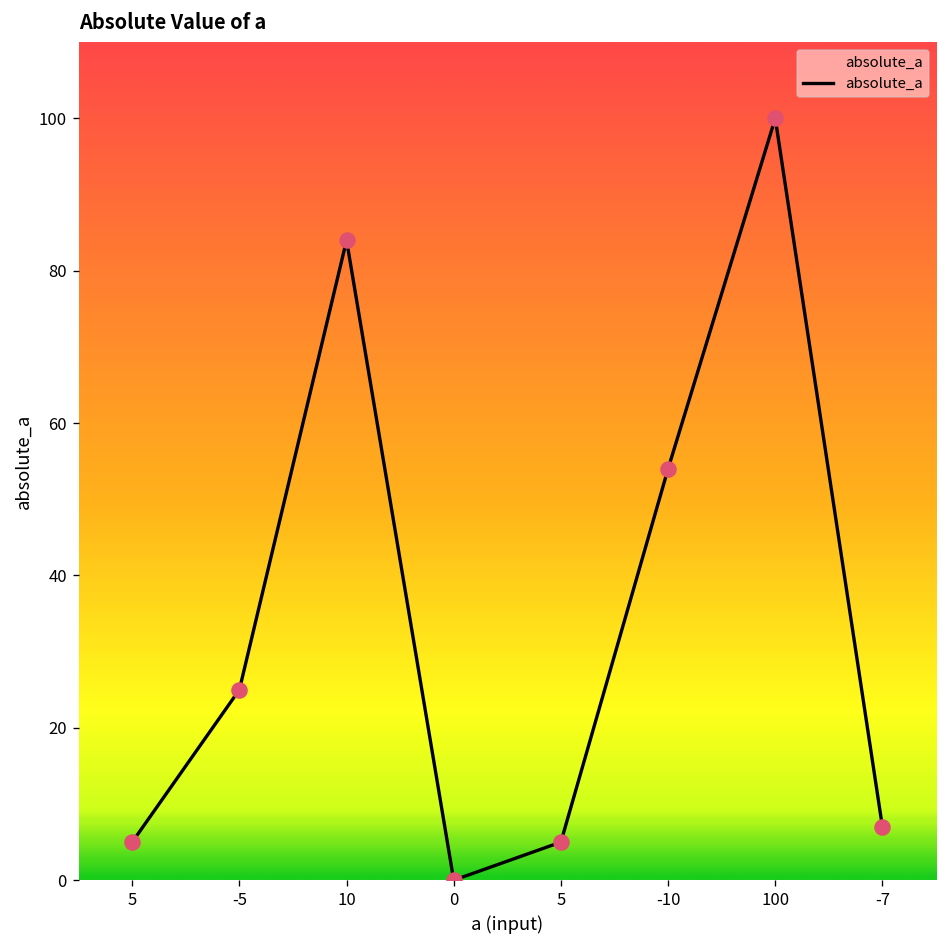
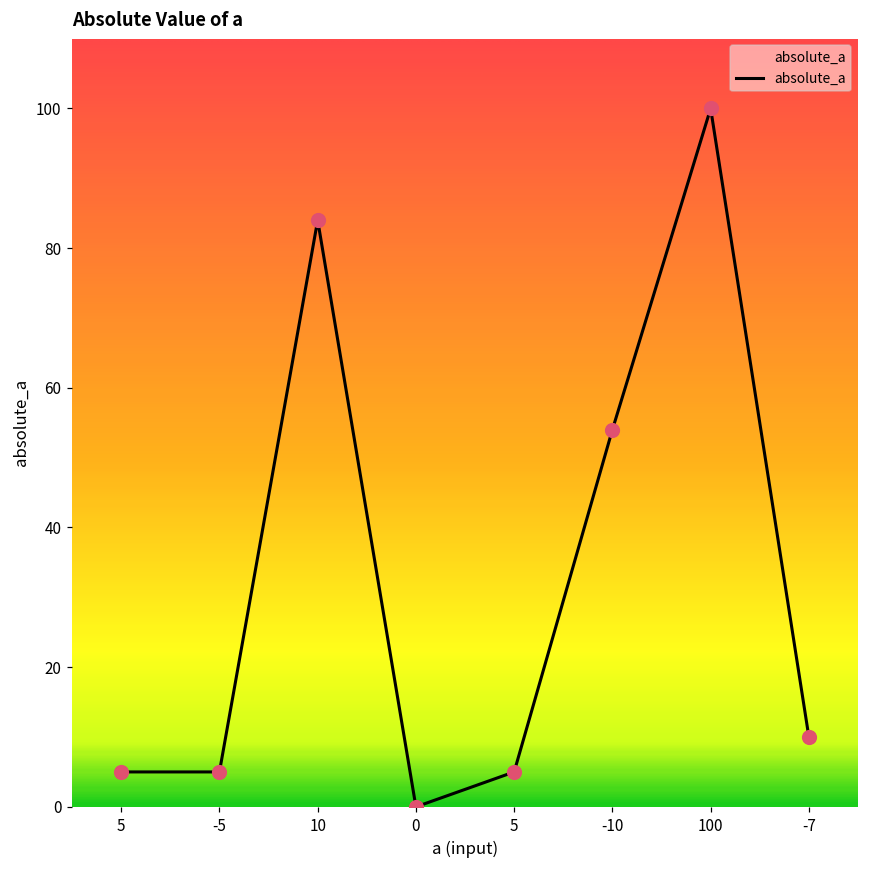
-5: 25 -> 5
-7: 7 -> 10
